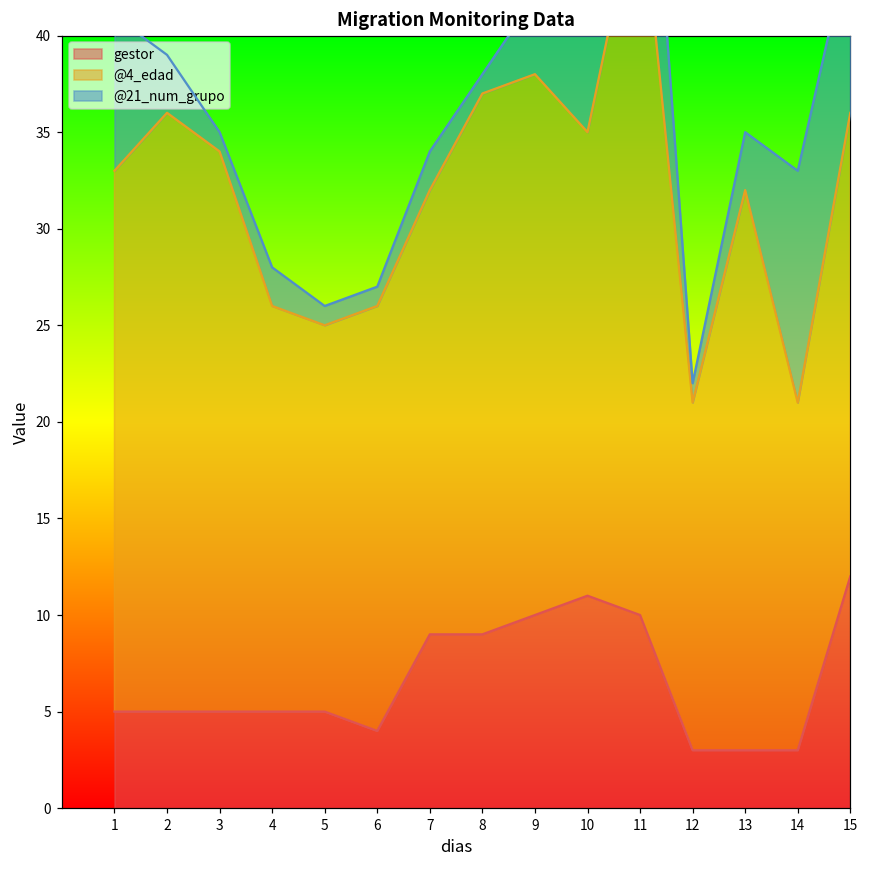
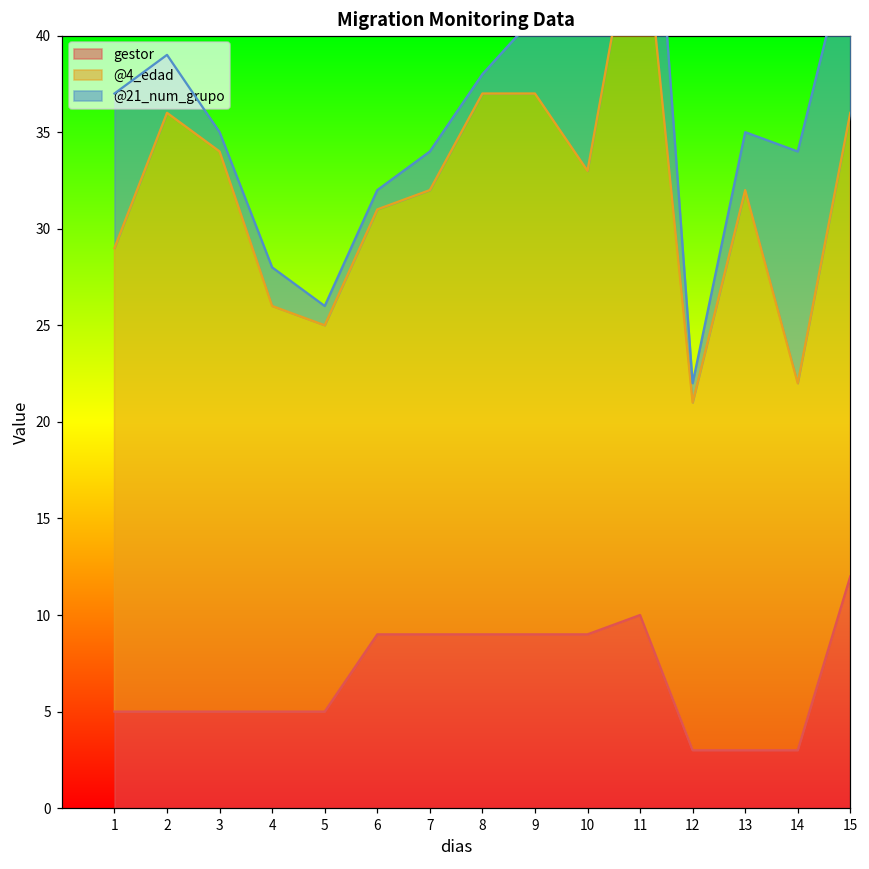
@4_edad, 1: 28 -> 24
gestor, 6: 4 -> 9
gestor, 9: 10 -> 9
gestor, 10: 11 -> 9
@4_edad, 14: 18 -> 19
